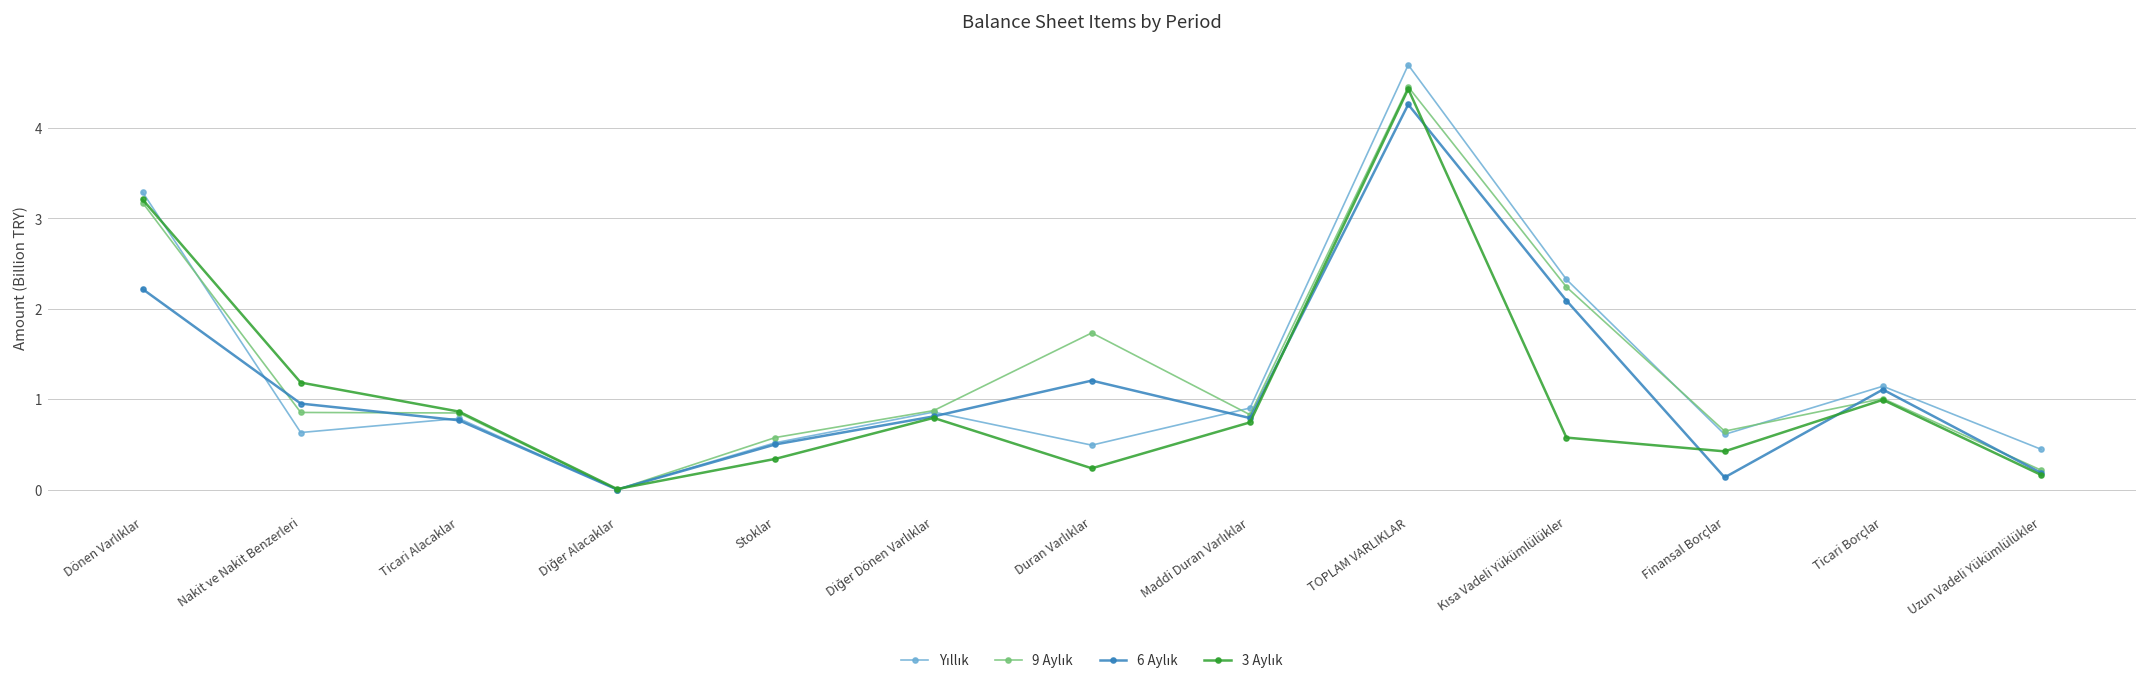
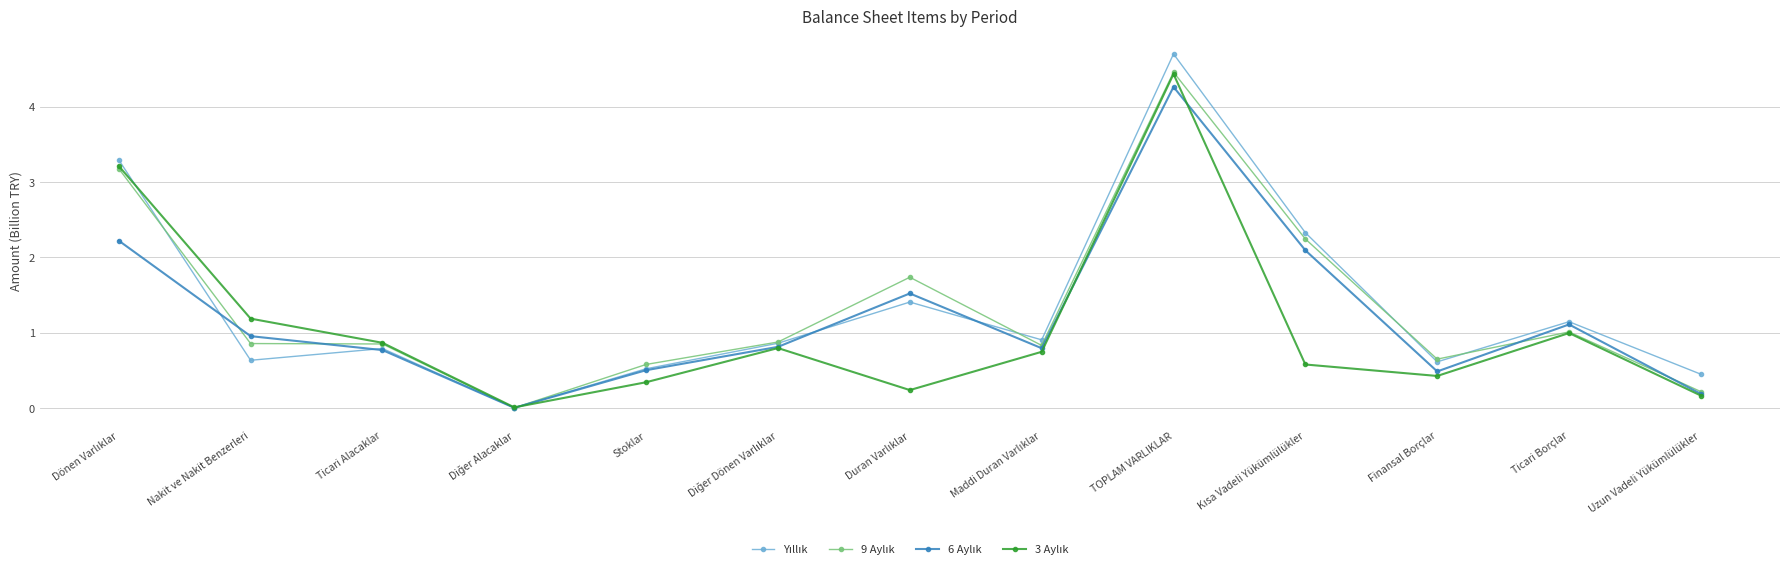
Yıllık, Duran Varlıklar: 0.5 -> 1.4
6 Aylık, Duran Varlıklar: 1.2 -> 1.5
6 Aylık, Finansal Borçlar: 0.1 -> 0.5
